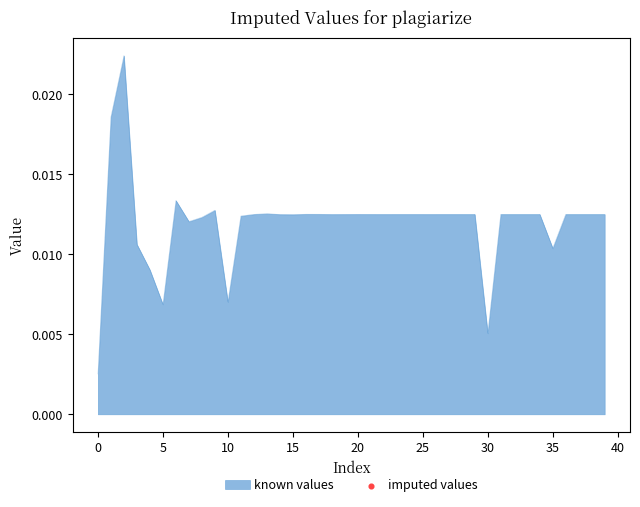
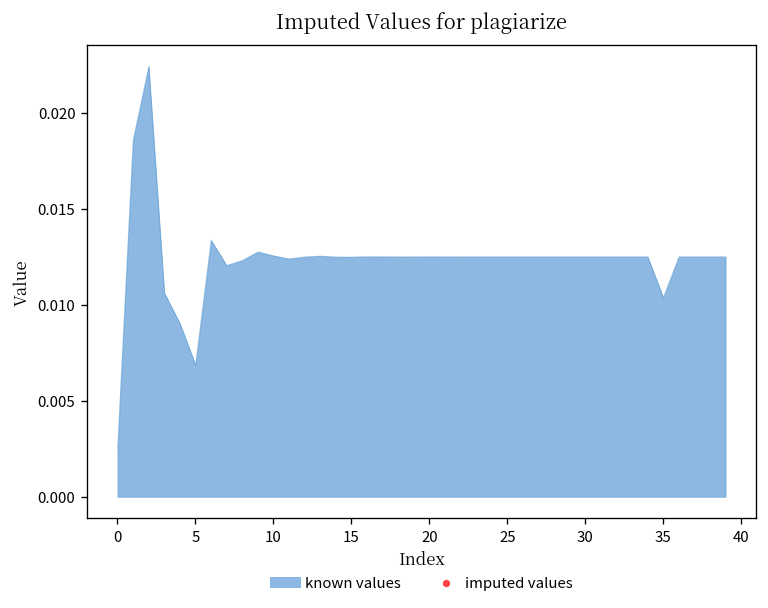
10: 0.0070 -> 0.0126
30: 0.0051 -> 0.0125
